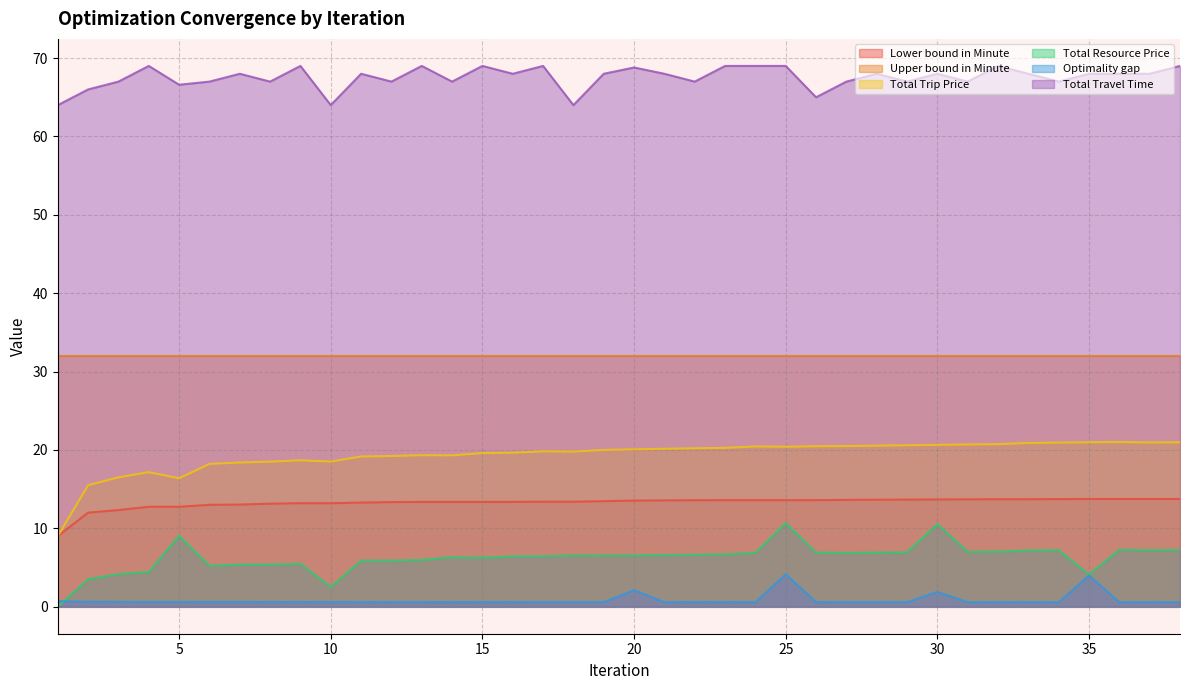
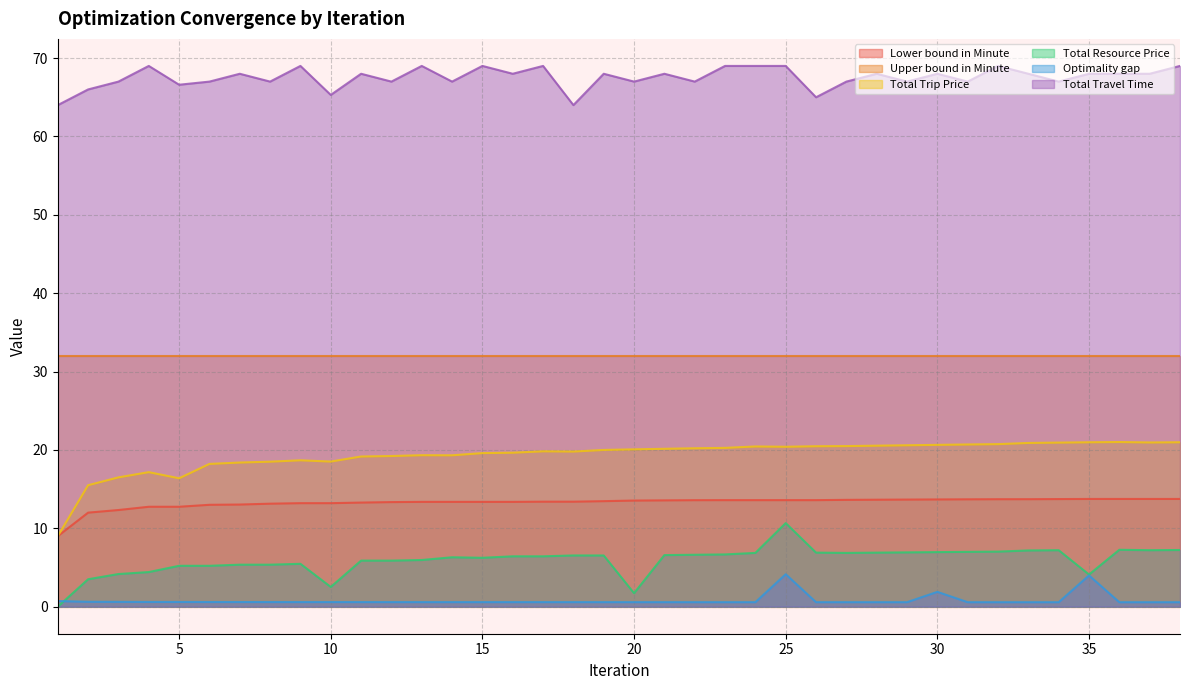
Total Resource Price, 5: 9 -> 5
Total Travel Time, 10: 64 -> 65
Total Resource Price, 20: 7 -> 2
Optimality gap, 20: 2 -> 1
Total Travel Time, 20: 69 -> 67
Total Resource Price, 30: 11 -> 7
